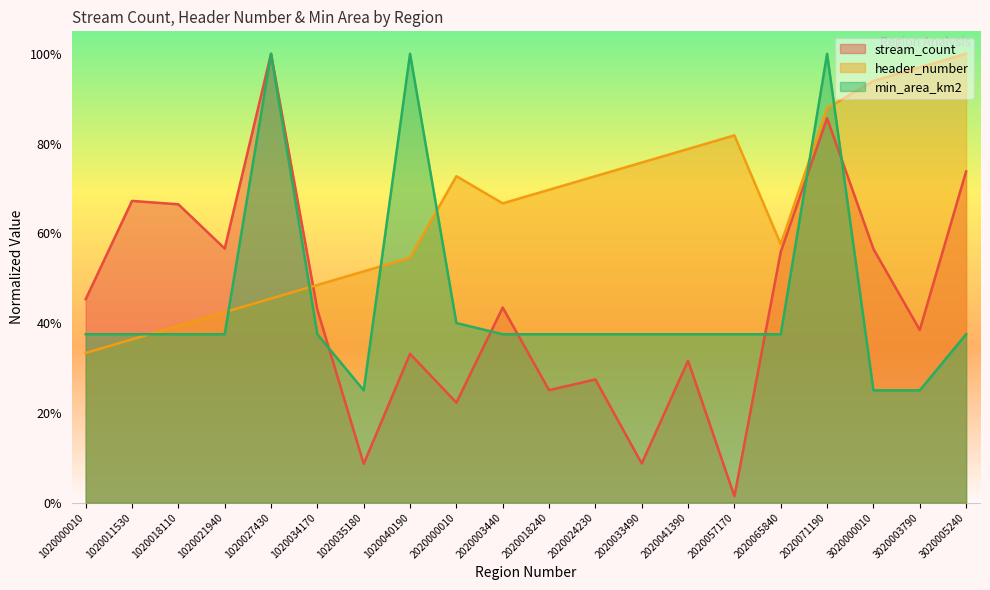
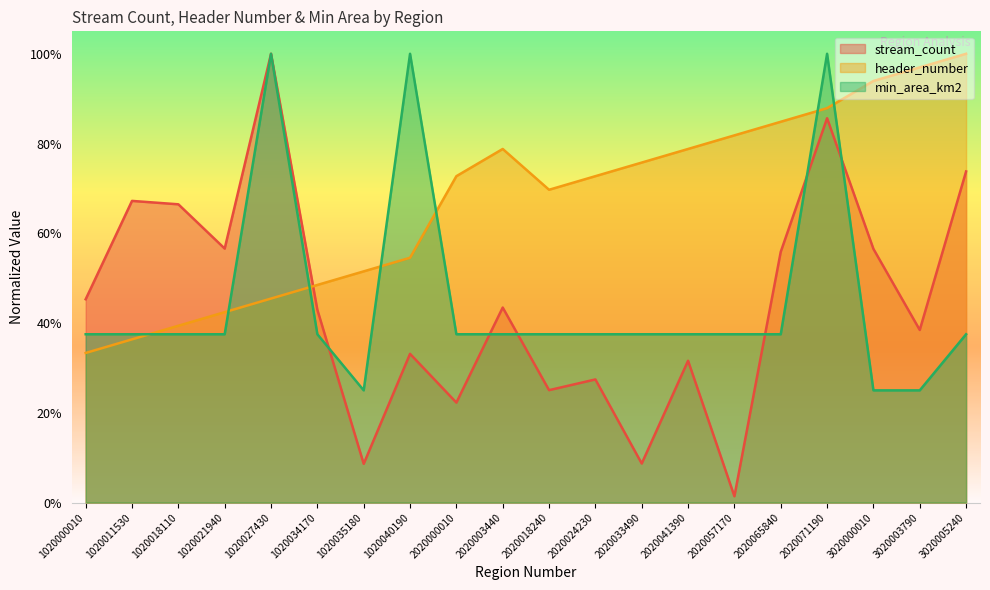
min_area_km2, 2020000010: 40% -> 38%
header_number, 2020003440: 67% -> 79%
header_number, 2020065840: 58% -> 85%
